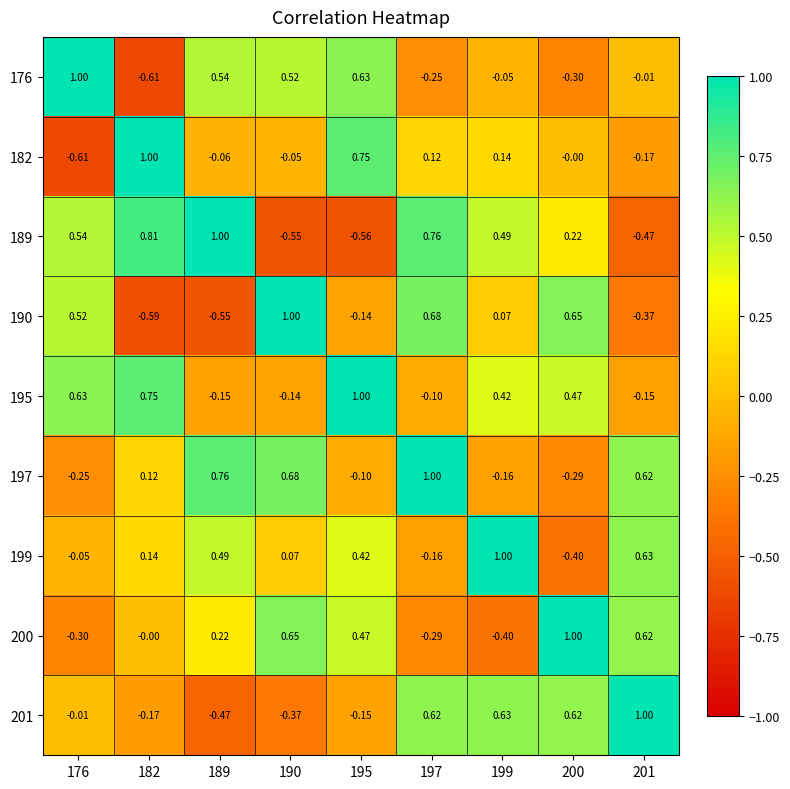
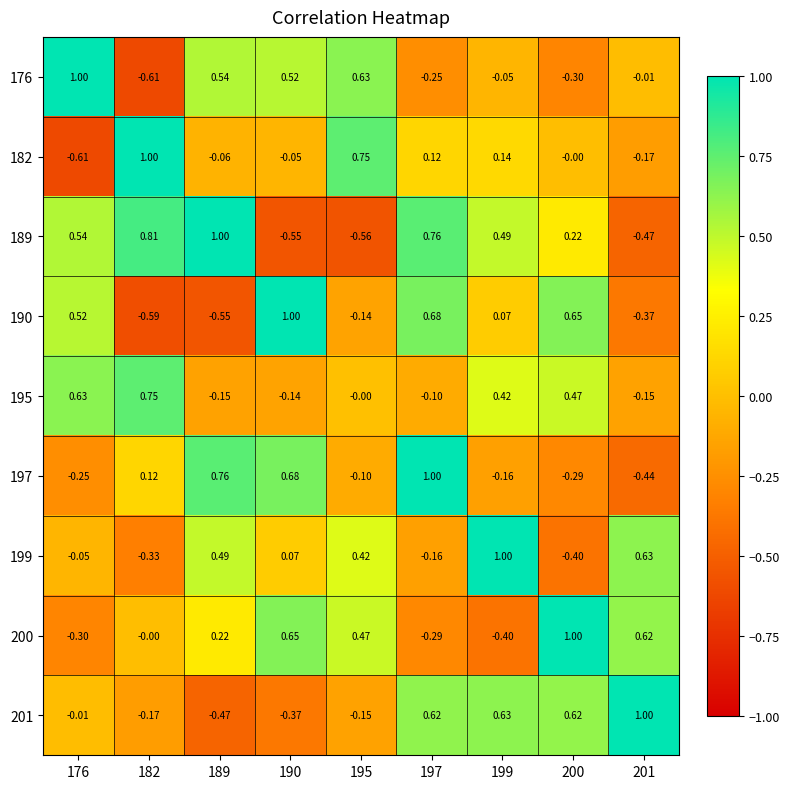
195, 195: 1.00 -> -0.00
197, 201: 0.62 -> -0.44
199, 182: 0.14 -> -0.33
